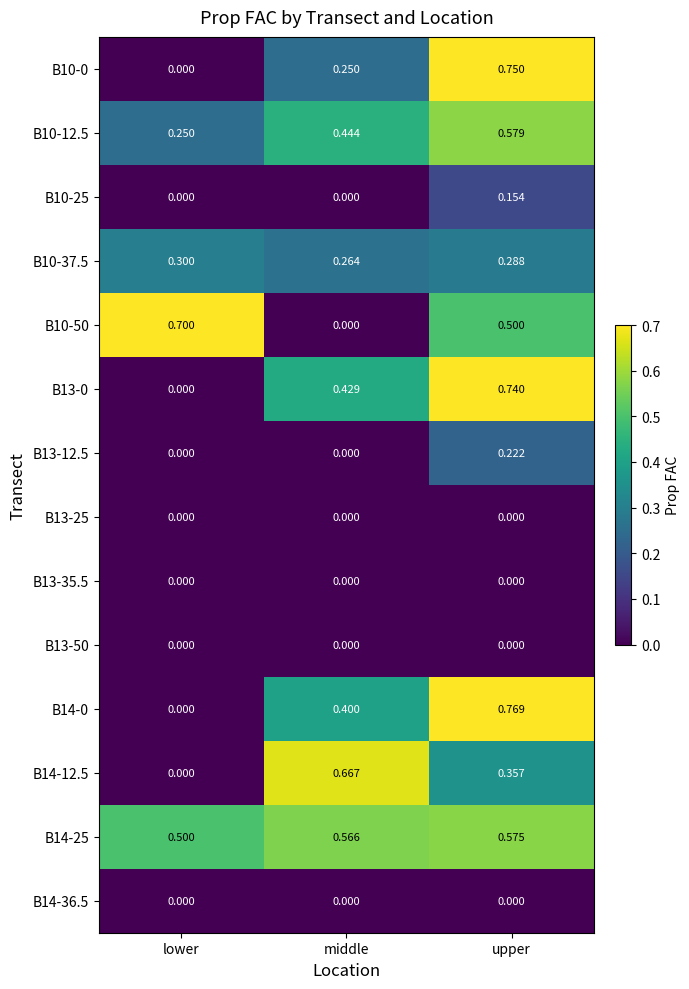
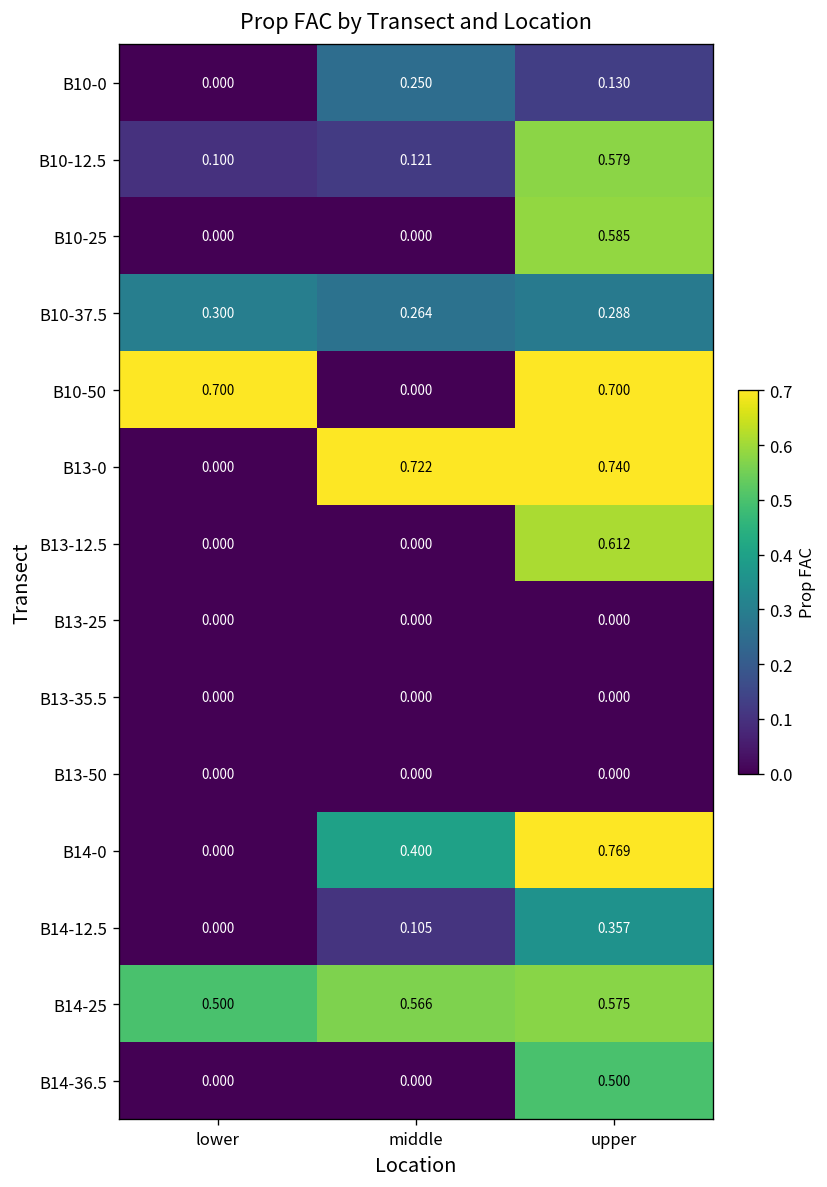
B10-0, upper: 0.750 -> 0.130
B10-12.5, lower: 0.250 -> 0.100
B10-12.5, middle: 0.444 -> 0.121
B10-25, upper: 0.154 -> 0.585
B10-50, upper: 0.500 -> 0.700
B13-0, middle: 0.429 -> 0.722
B13-12.5, upper: 0.222 -> 0.612
B14-12.5, middle: 0.667 -> 0.105
B14-36.5, upper: 0.000 -> 0.500
